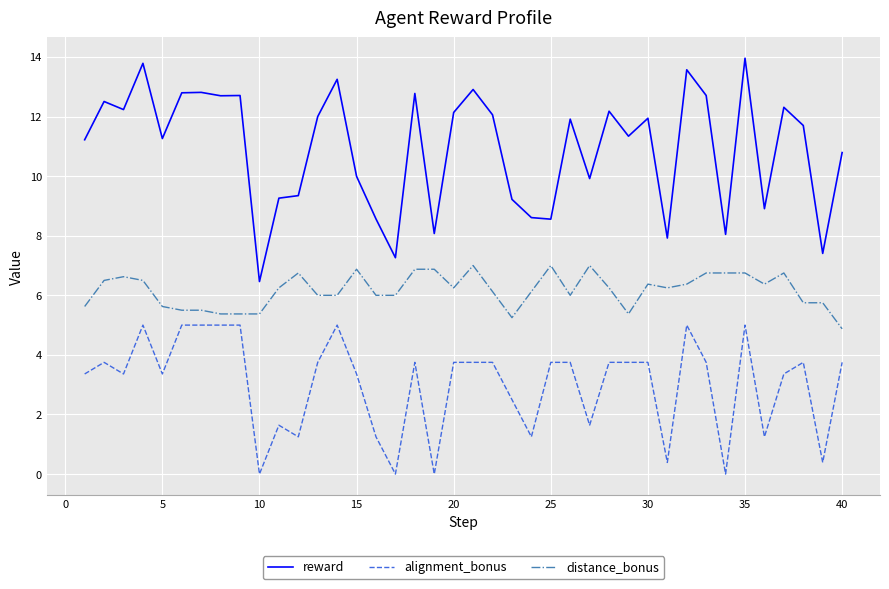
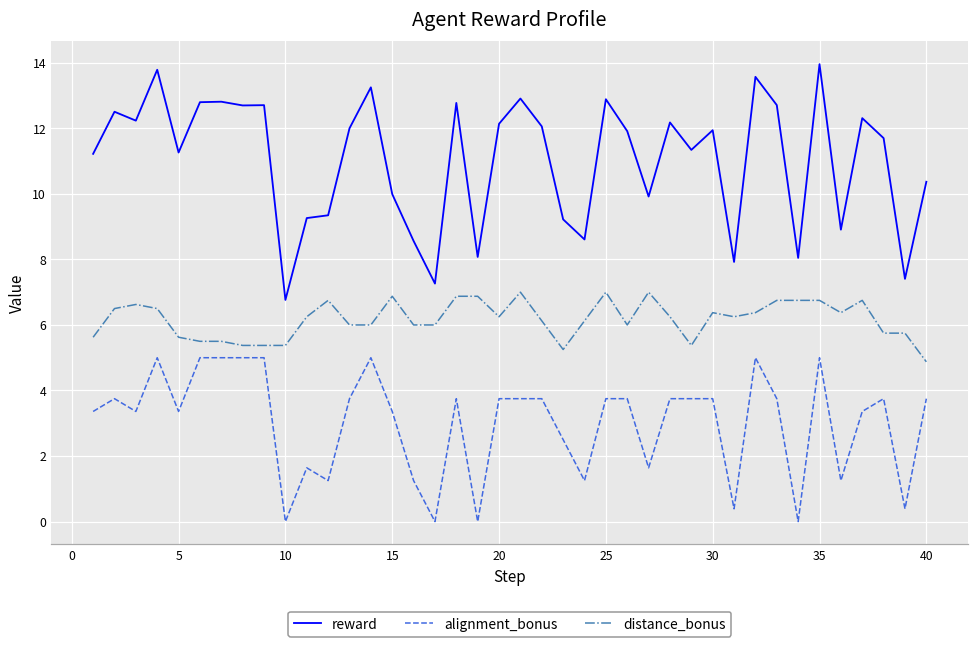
reward, 10: 6.5 -> 6.8
reward, 25: 8.6 -> 12.9
reward, 40: 10.8 -> 10.4
